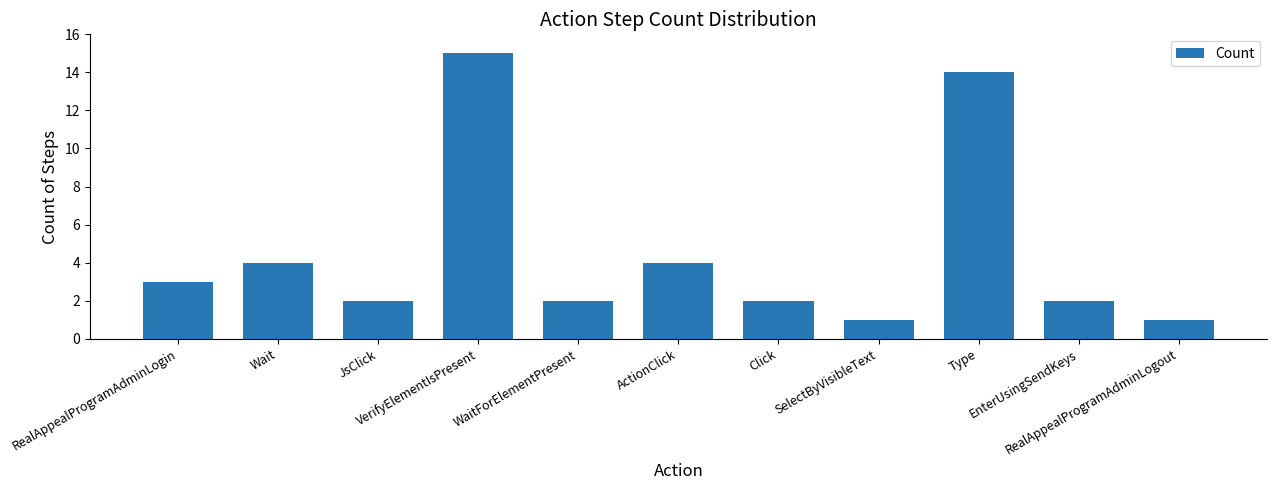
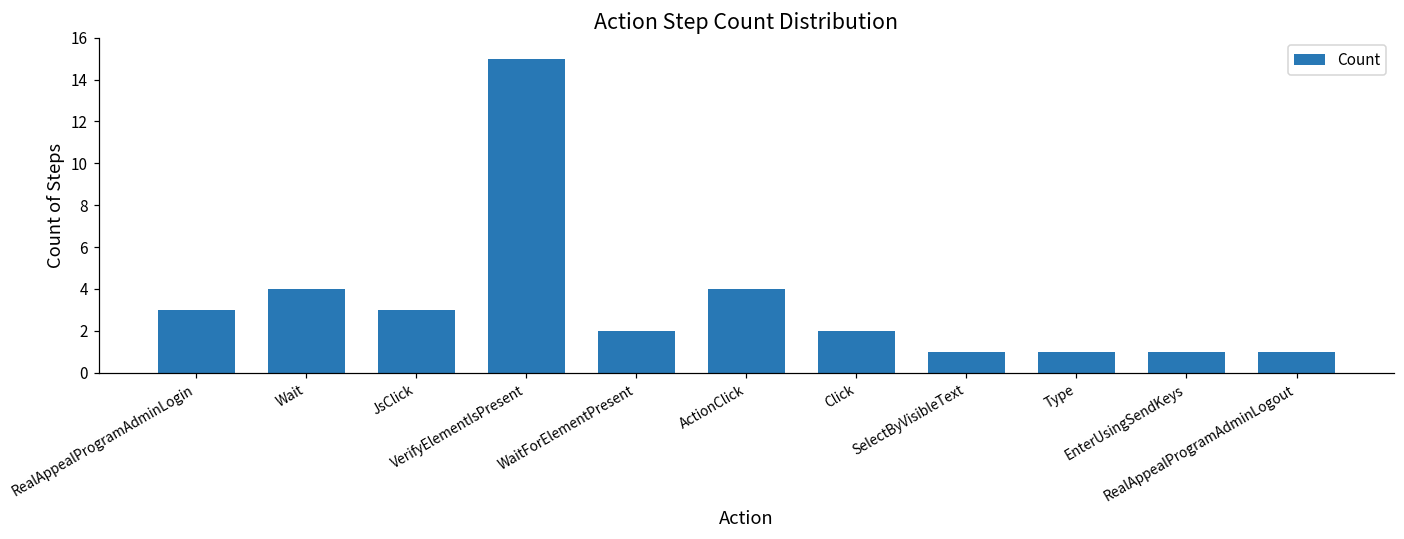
JsClick: 2 -> 3
Type: 14 -> 1
EnterUsingSendKeys: 2 -> 1
